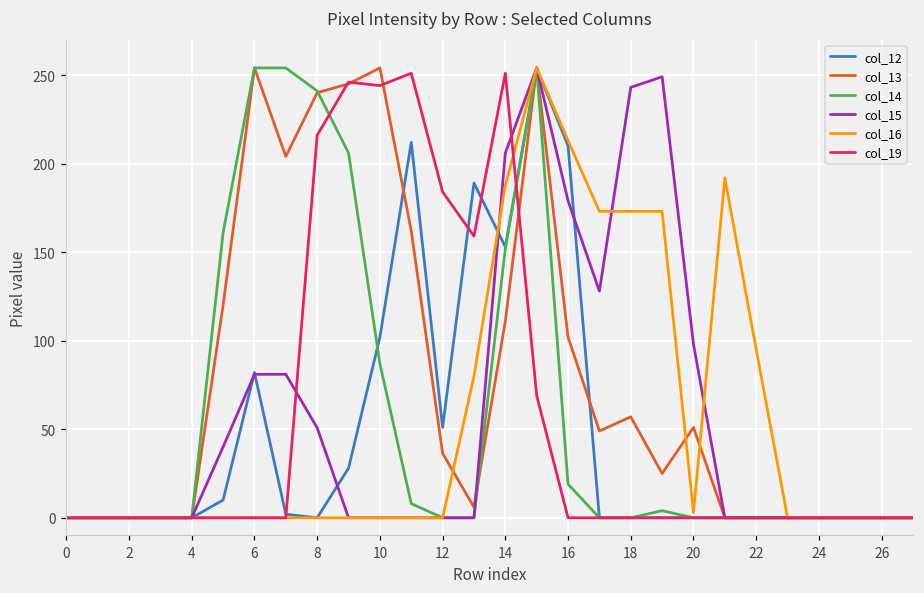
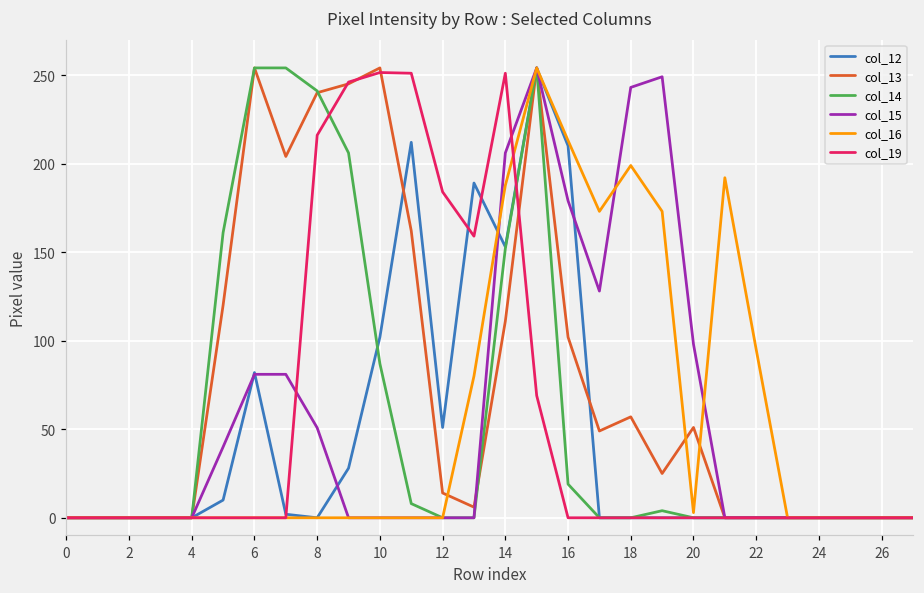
col_19, 10: 244 -> 251
col_13, 12: 36 -> 14
col_16, 18: 173 -> 199
